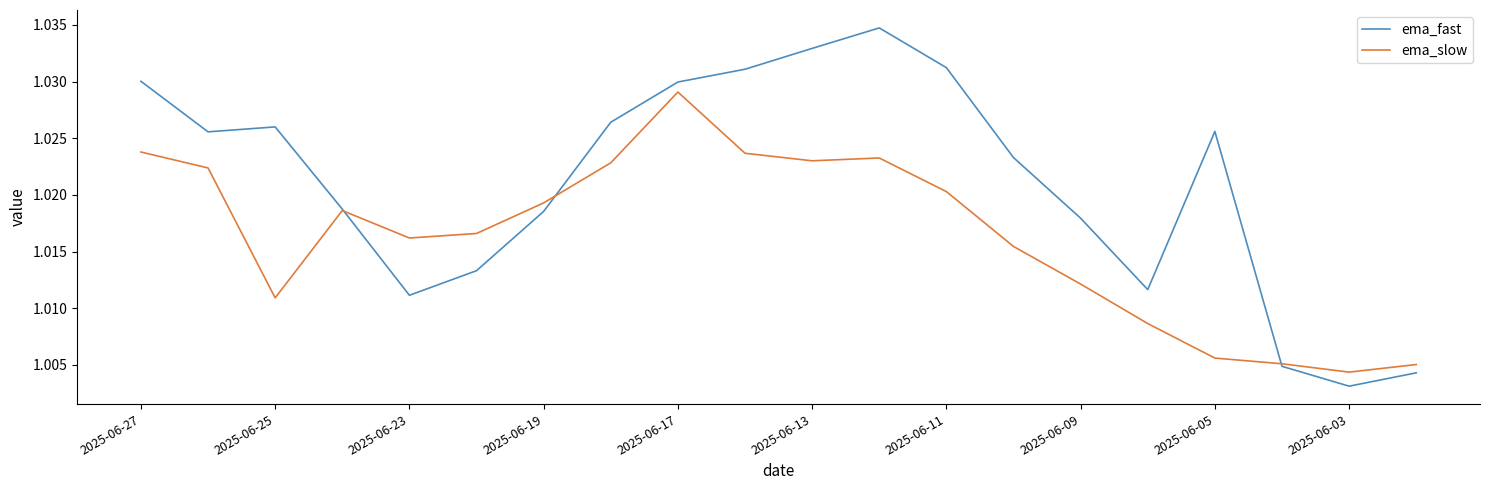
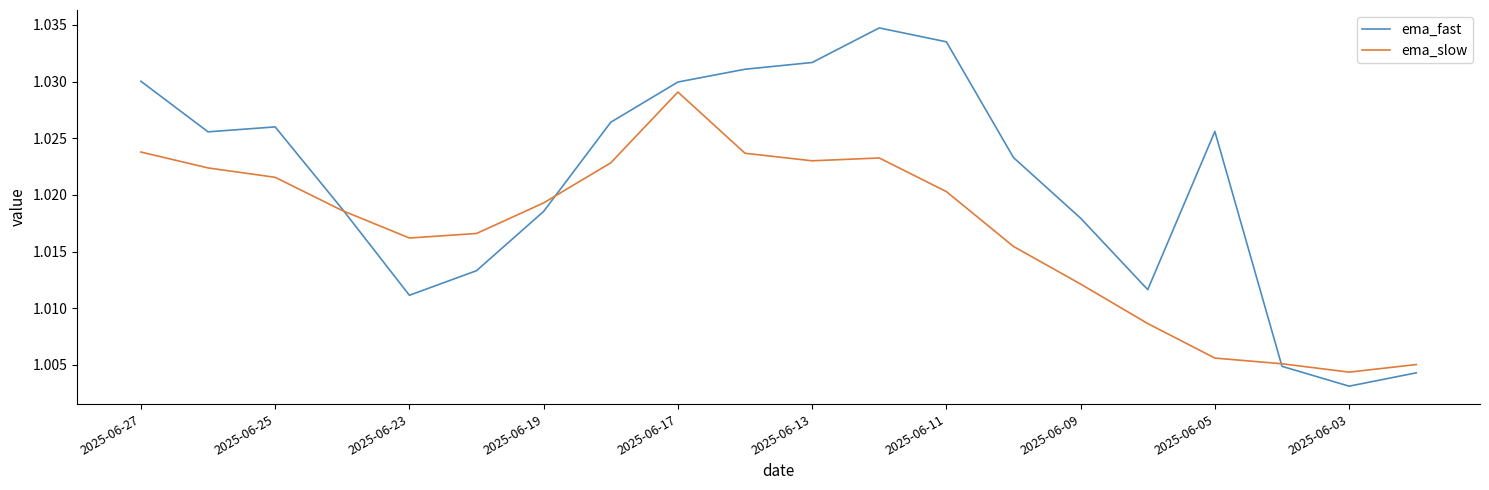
ema_slow, 2025-06-25: 1.0109 -> 1.0215
ema_fast, 2025-06-13: 1.0329 -> 1.0317
ema_fast, 2025-06-11: 1.0312 -> 1.0335
